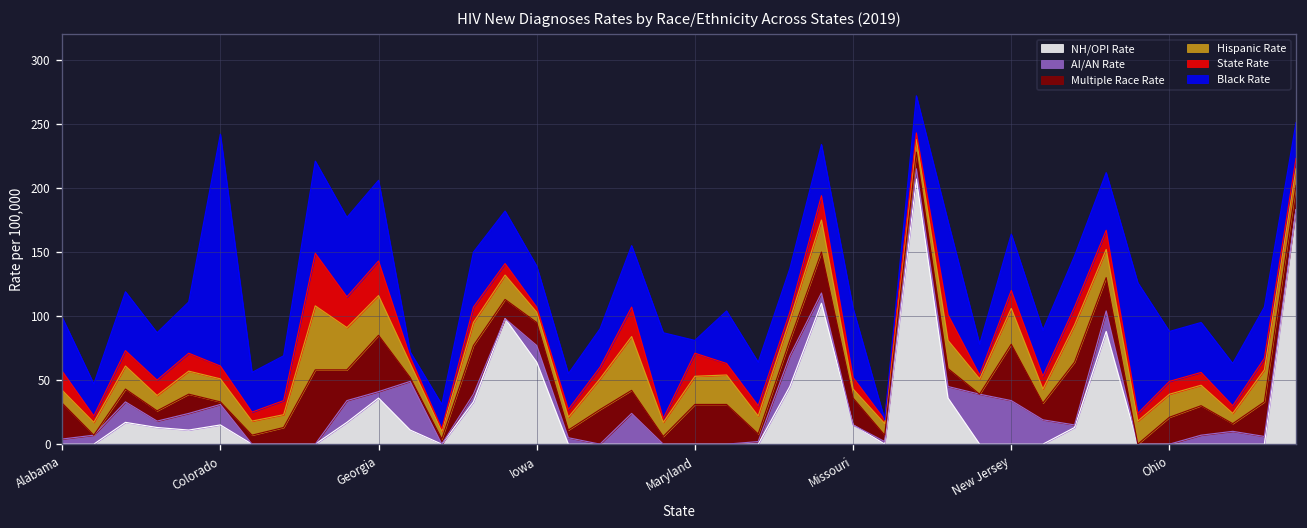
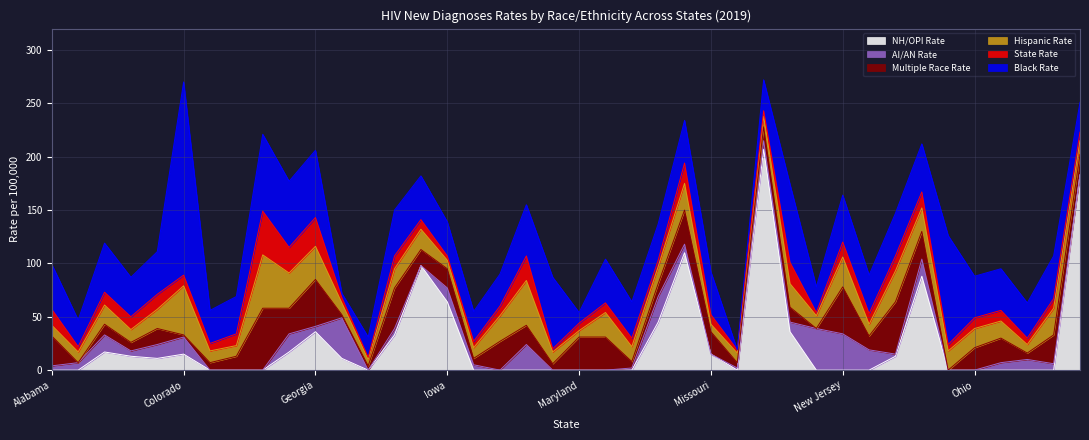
Hispanic Rate, Colorado: 18 -> 46
Hispanic Rate, Maryland: 22 -> 6
State Rate, Maryland: 18 -> 7
Black Rate, Missouri: 54 -> 40
